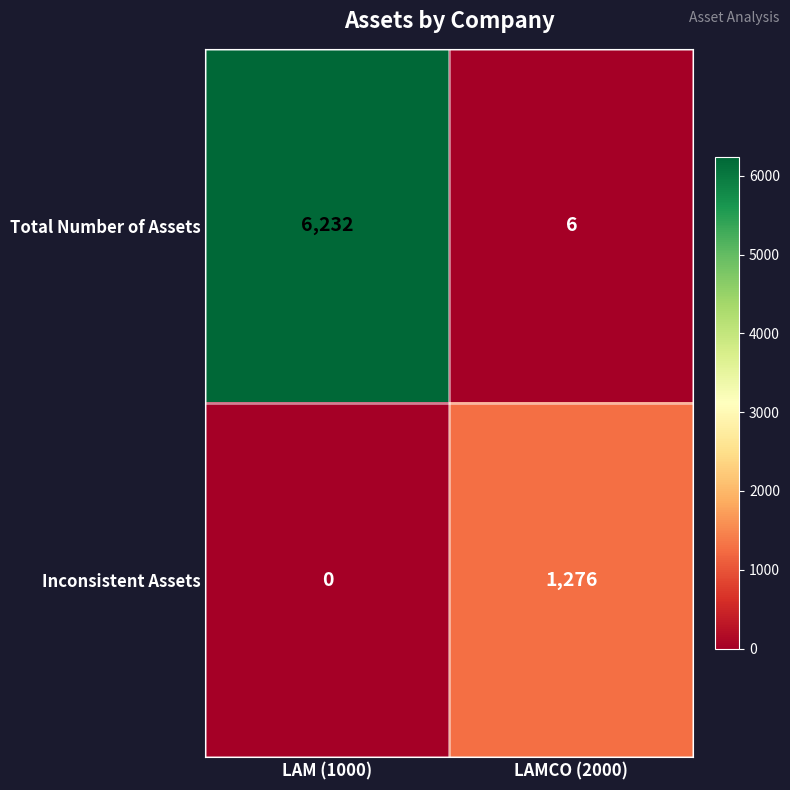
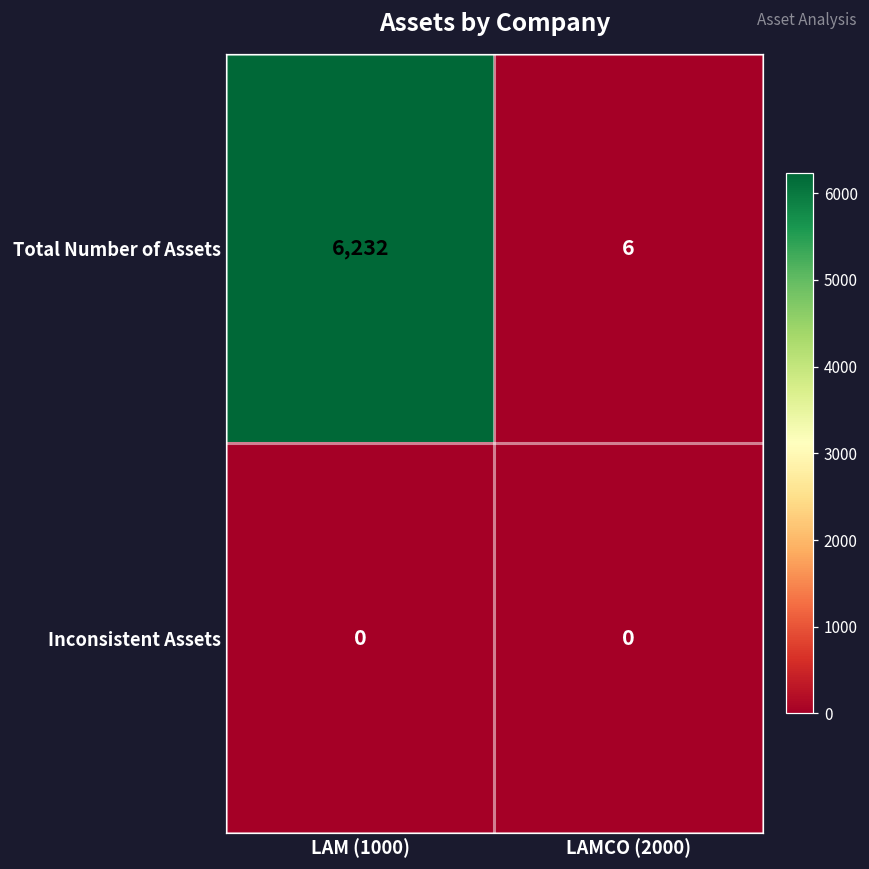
Inconsistent Assets, LAMCO (2000): 1,276 -> 0
